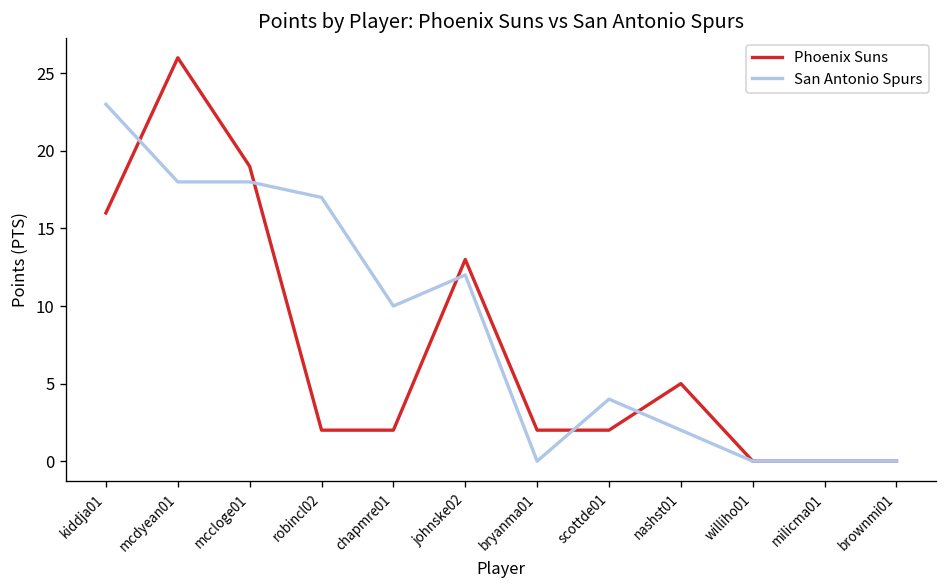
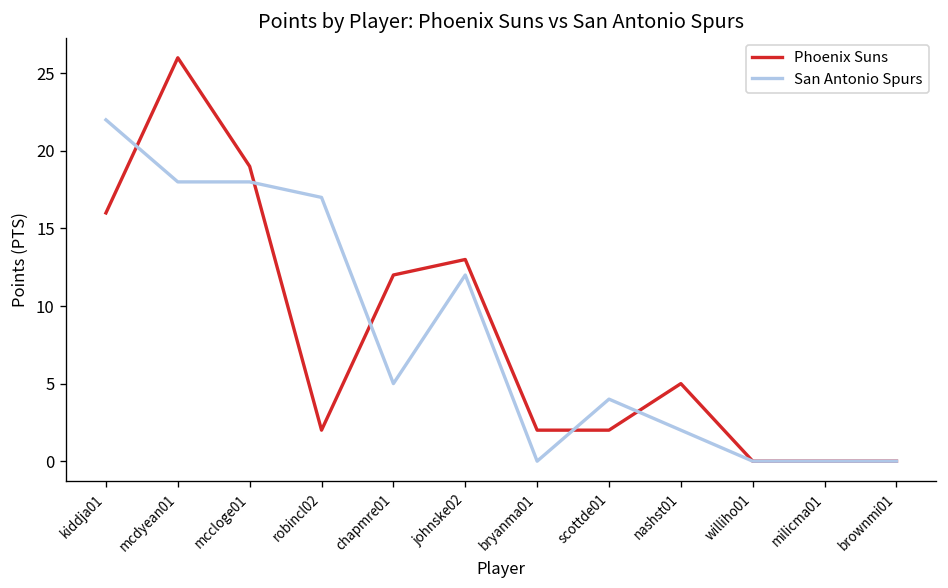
San Antonio Spurs, kiddja01: 23 -> 22
Phoenix Suns, chapmre01: 2 -> 12
San Antonio Spurs, chapmre01: 10 -> 5
